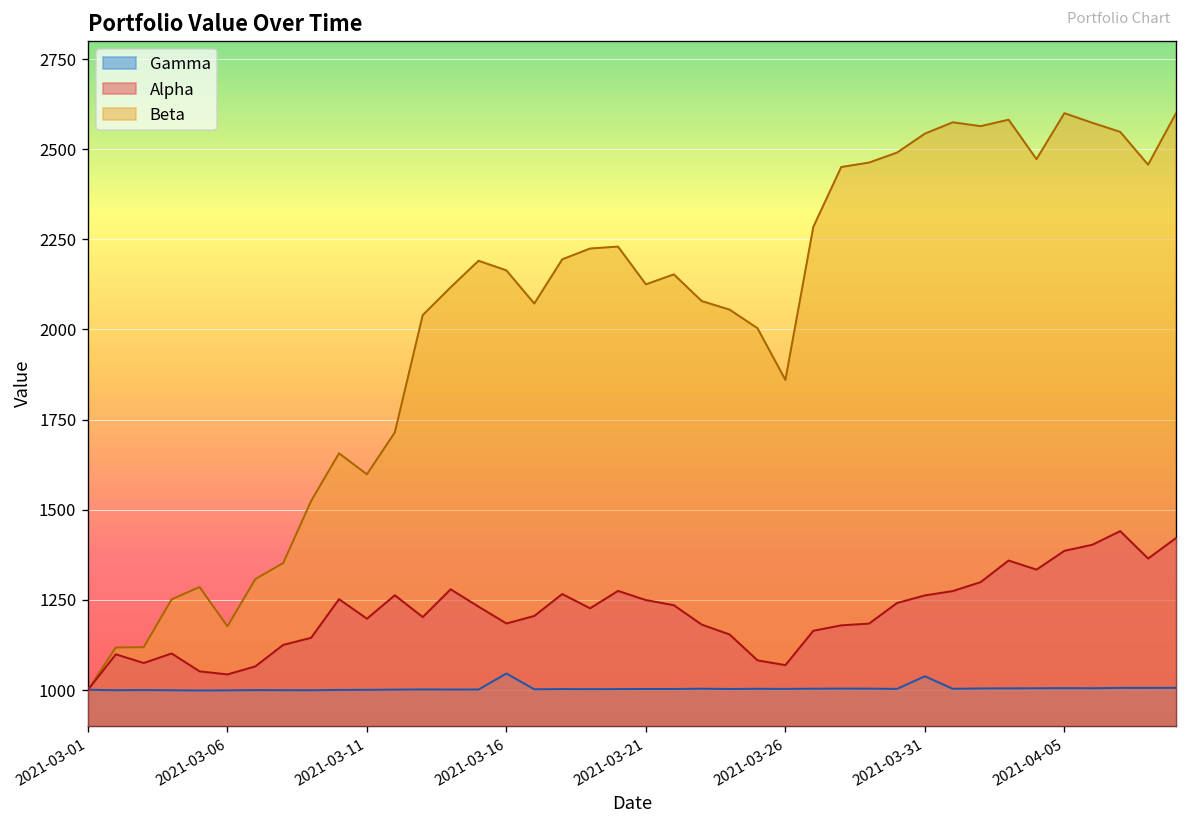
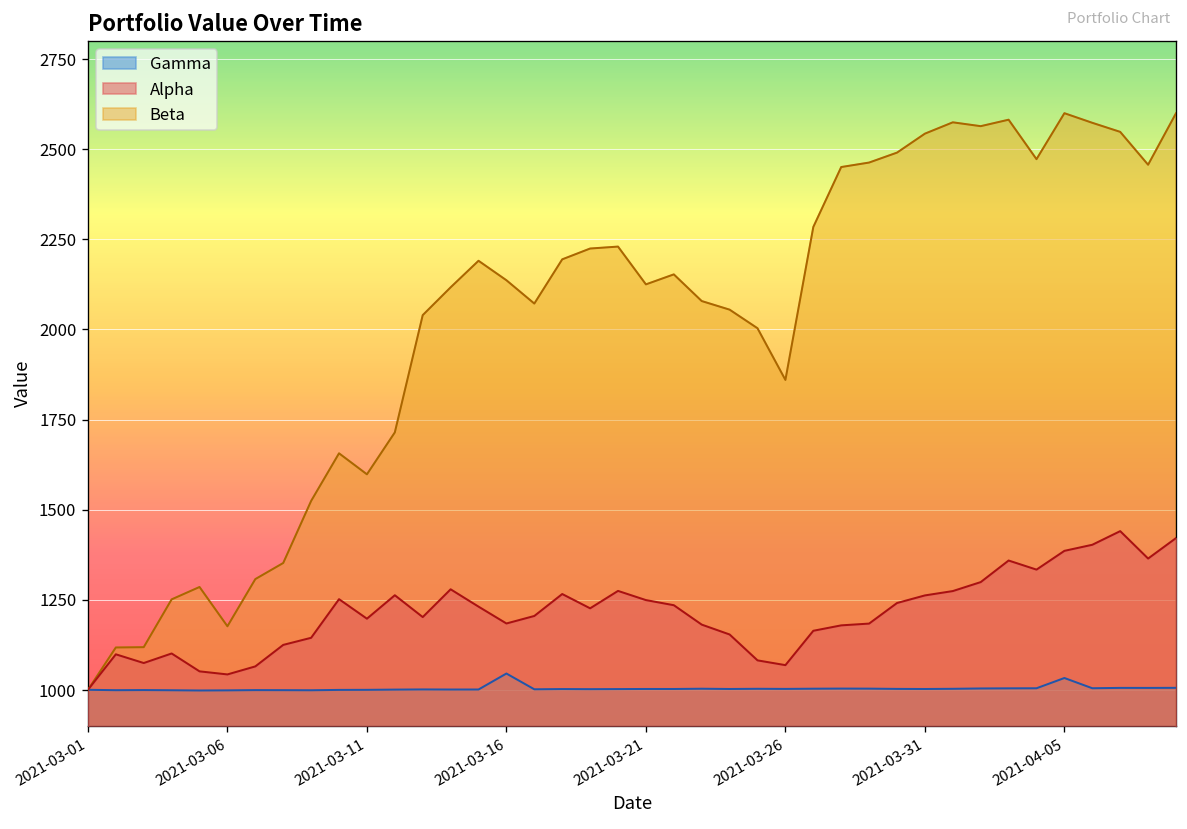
Beta, 2021-03-16: 2160 -> 2140
Gamma, 2021-03-31: 1040 -> 1000
Gamma, 2021-04-05: 1000 -> 1030
